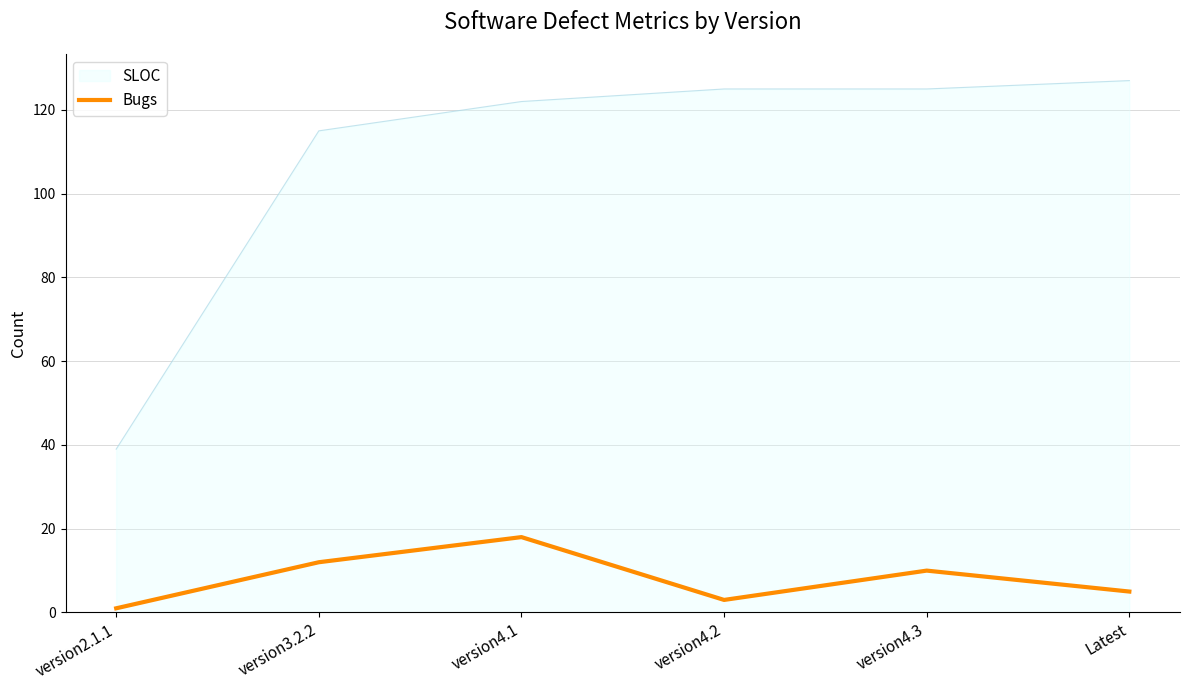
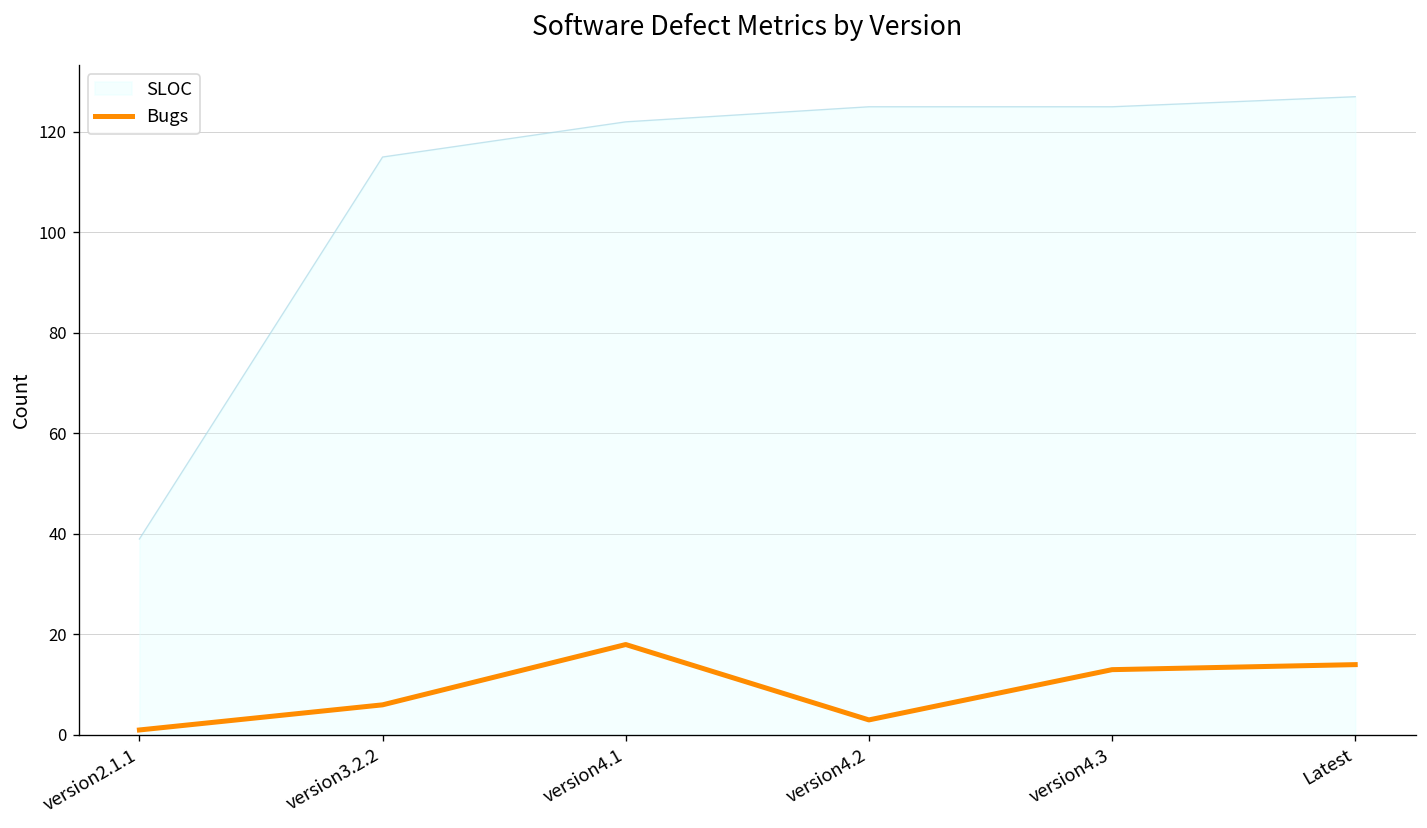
Bugs, version3.2.2: 12 -> 6
Bugs, version4.3: 10 -> 13
Bugs, Latest: 5 -> 14
